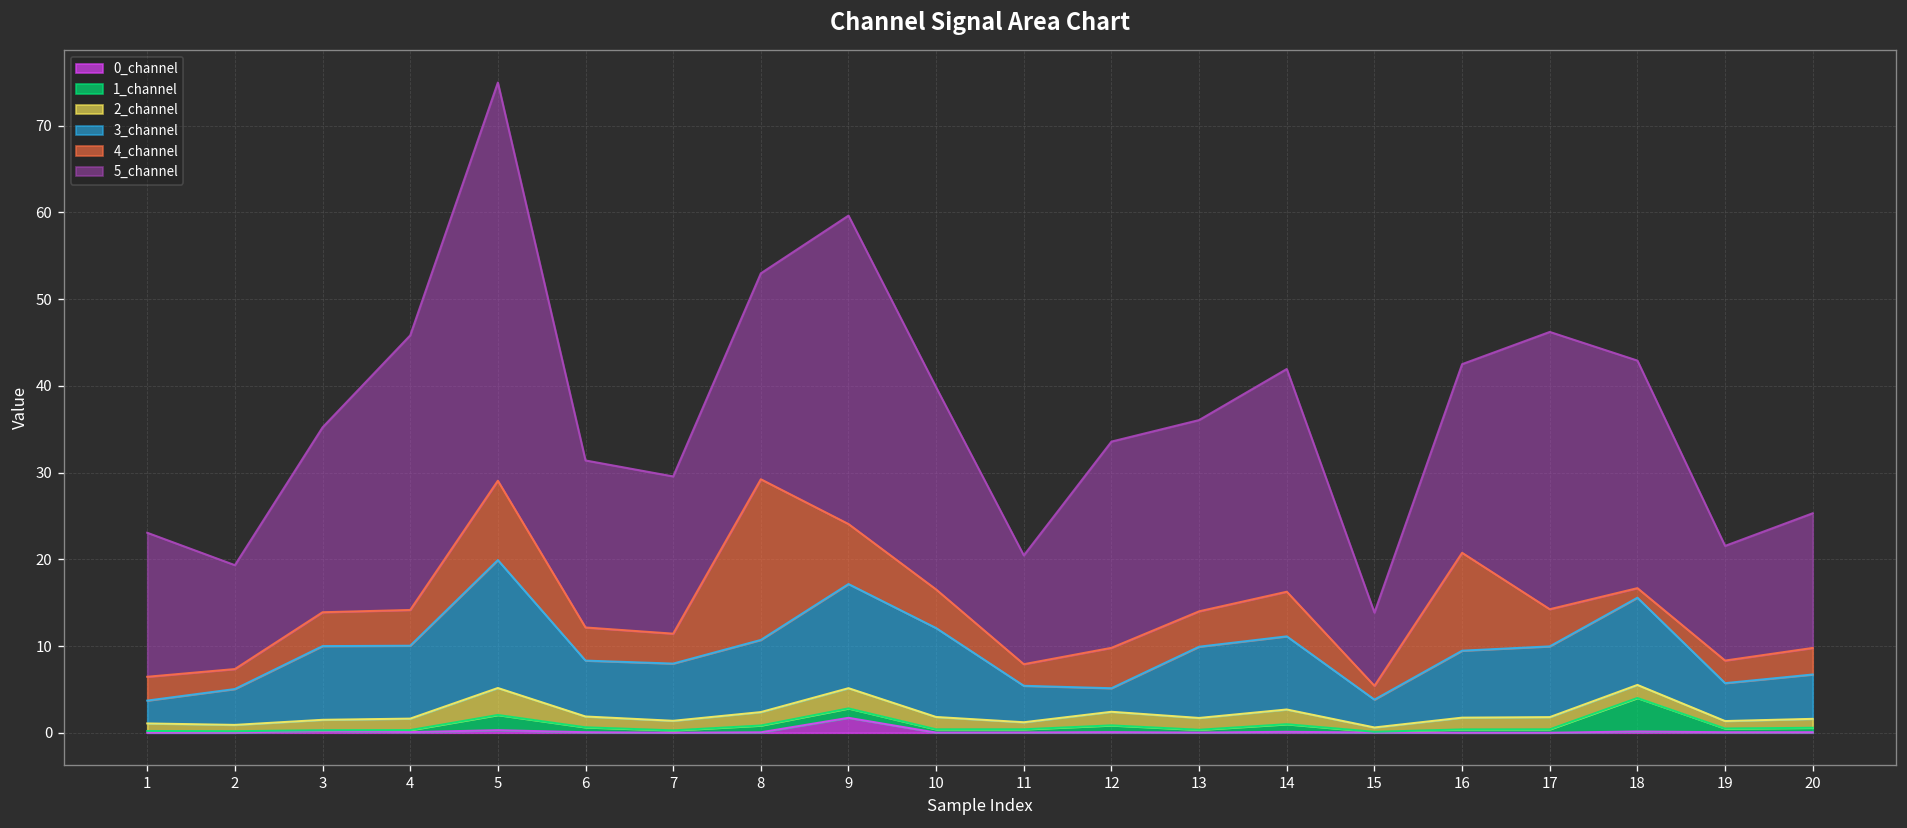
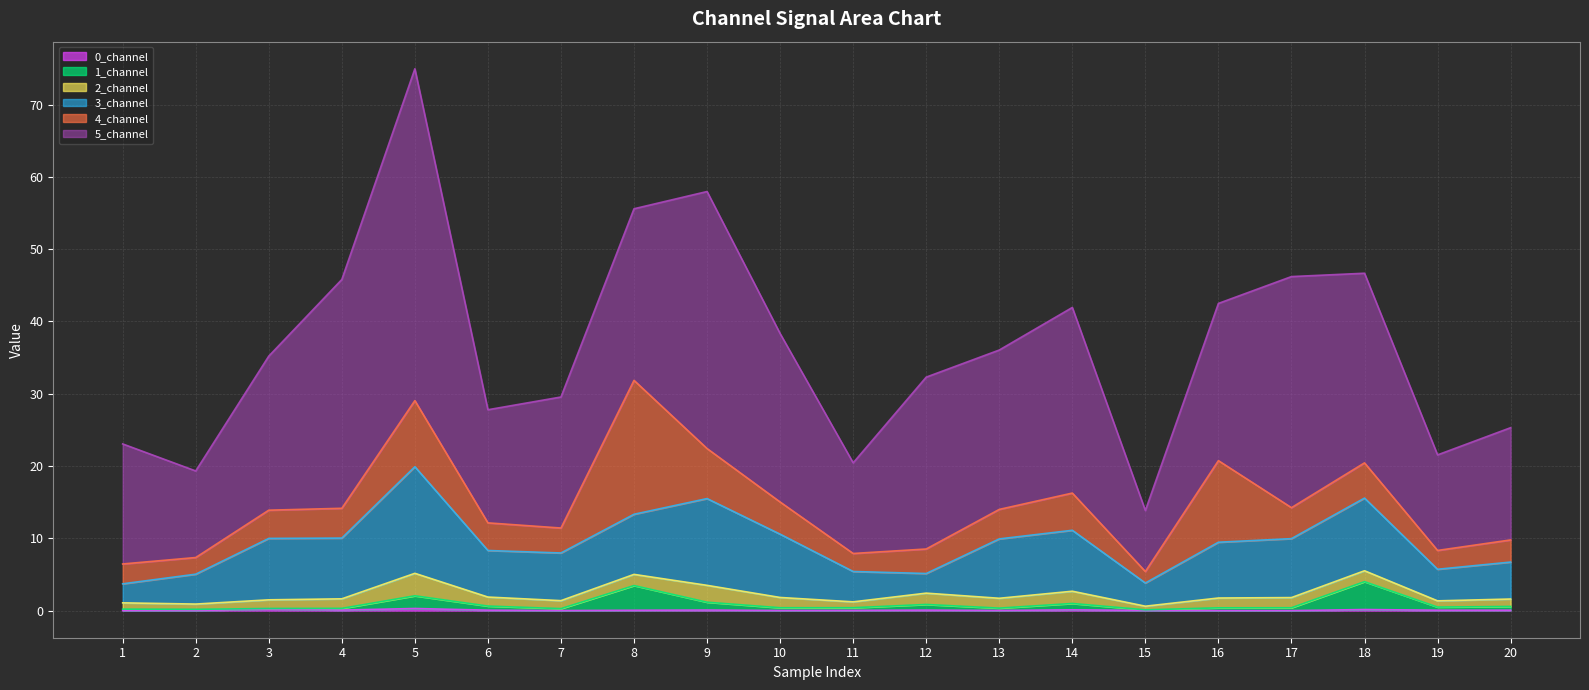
5_channel, 6: 19 -> 16
1_channel, 8: 1 -> 3
0_channel, 9: 2 -> 0
3_channel, 10: 10 -> 9
4_channel, 12: 5 -> 3
4_channel, 18: 1 -> 5
